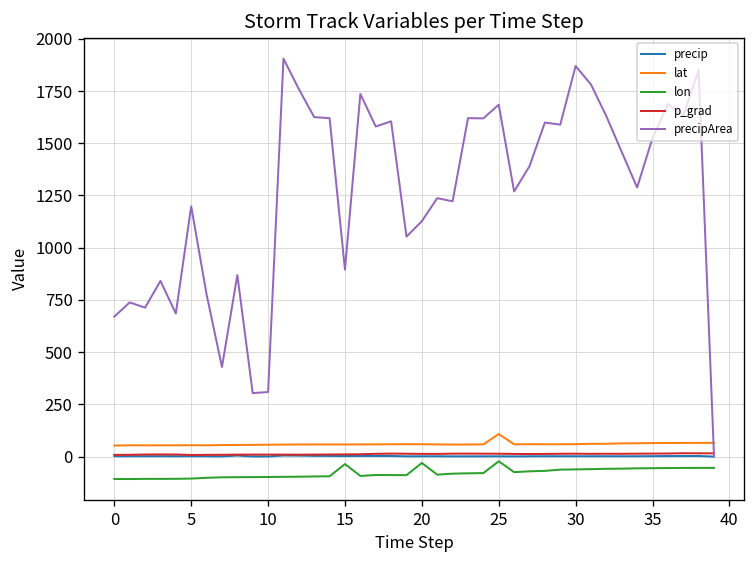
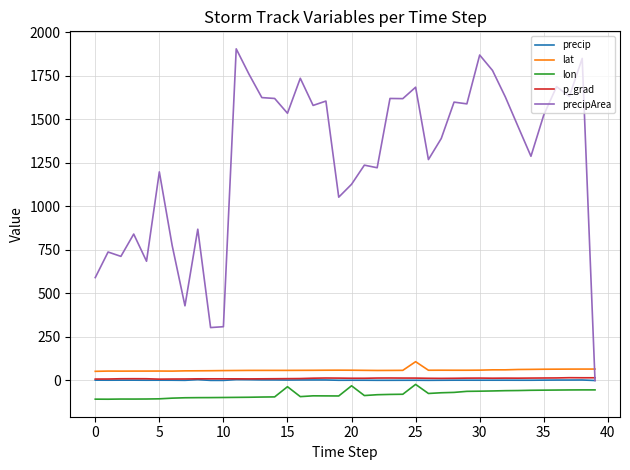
precipArea, 0: 670 -> 590
precipArea, 15: 890 -> 1540
